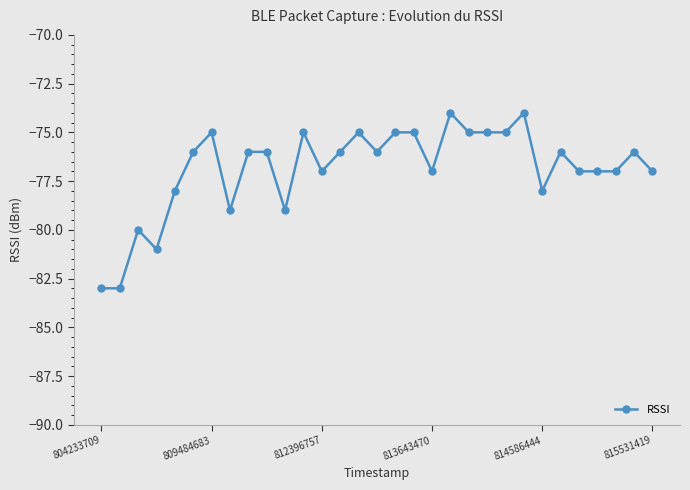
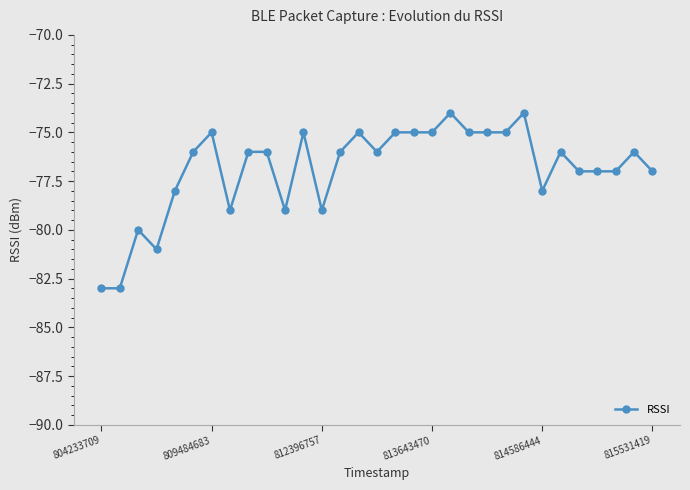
812396757: -77 -> -79
813643470: -77 -> -75
